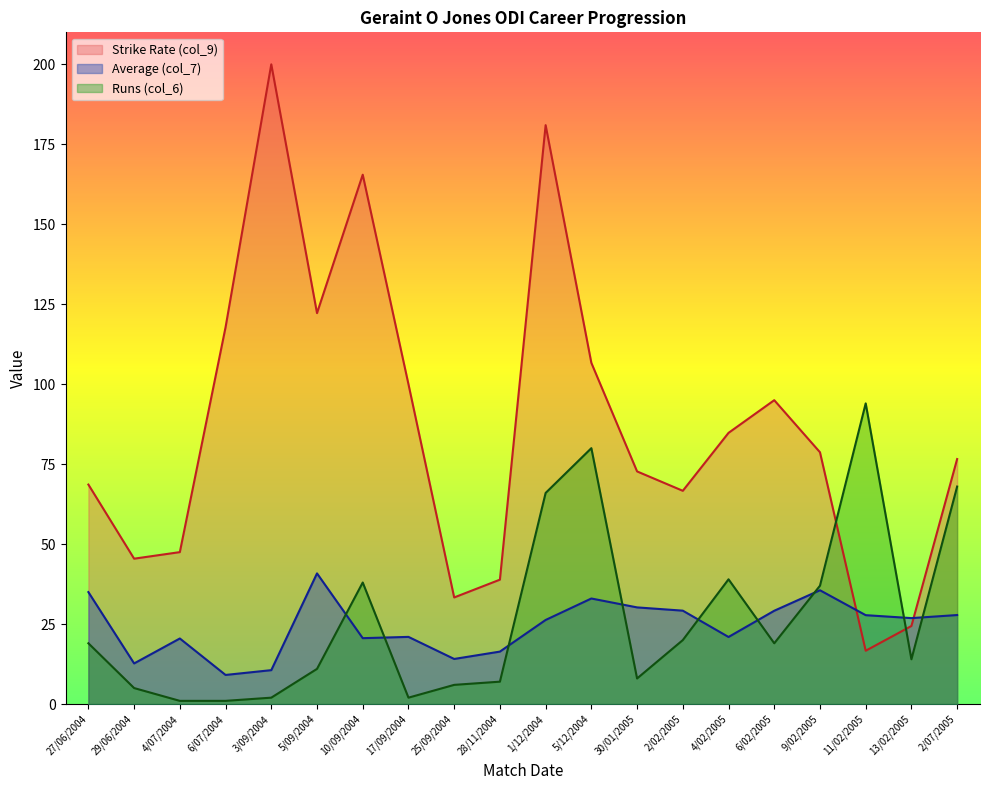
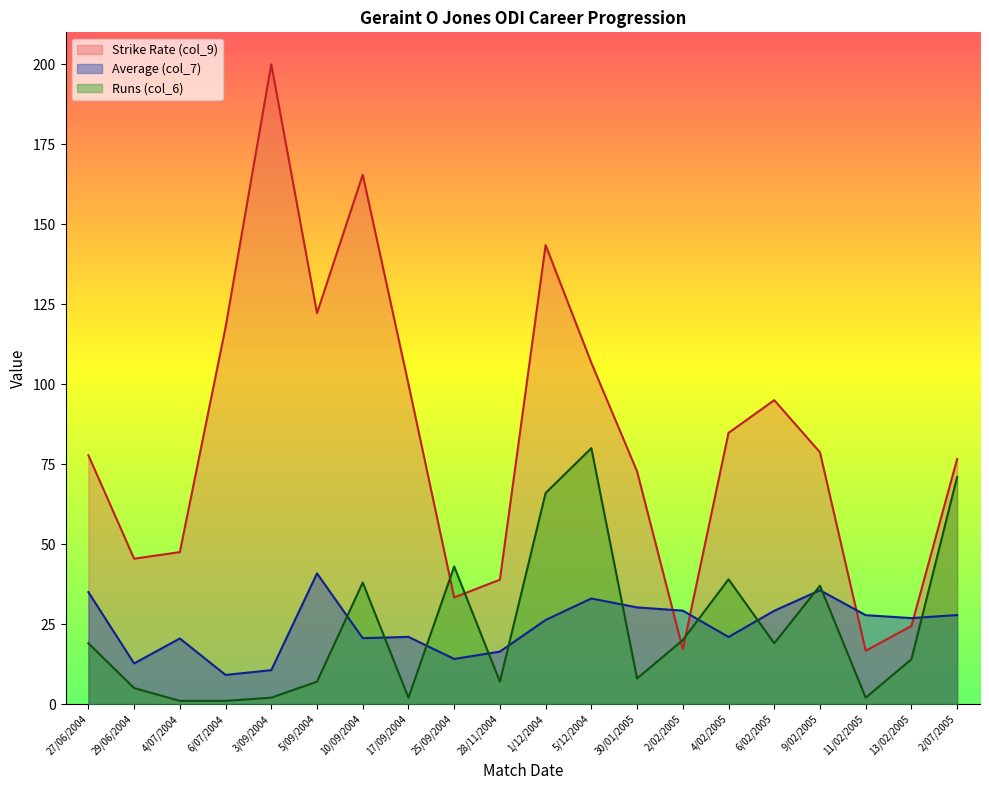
Strike Rate (col_9), 27/06/2004: 69 -> 78
Runs (col_6), 5/09/2004: 11 -> 7
Runs (col_6), 25/09/2004: 6 -> 43
Strike Rate (col_9), 1/12/2004: 181 -> 143
Strike Rate (col_9), 2/02/2005: 67 -> 17
Runs (col_6), 11/02/2005: 94 -> 2
Runs (col_6), 2/07/2005: 68 -> 71
